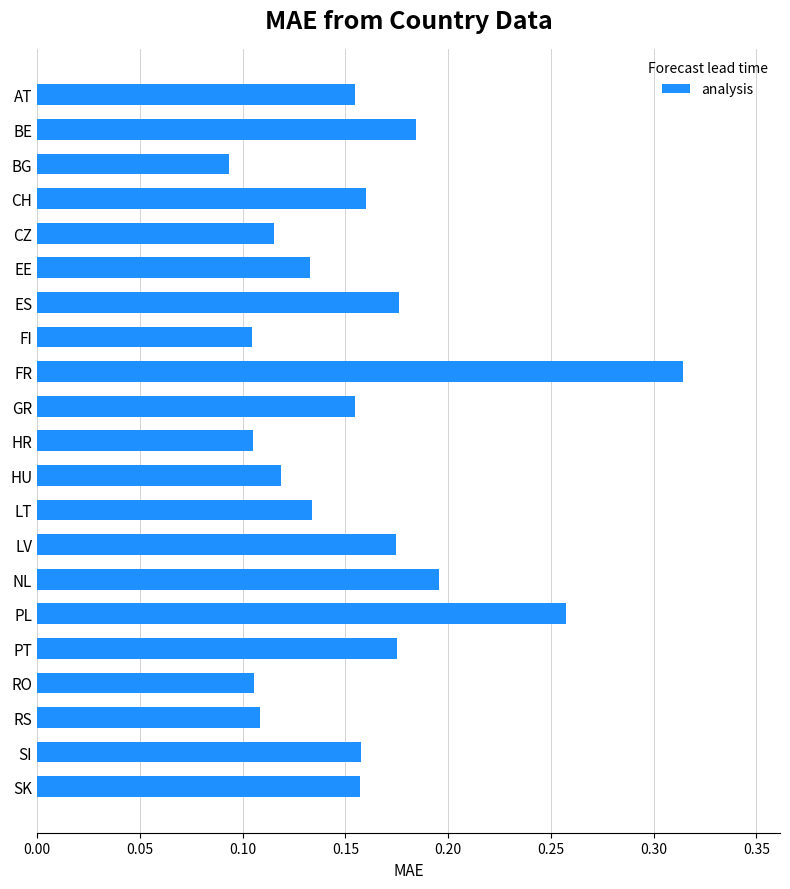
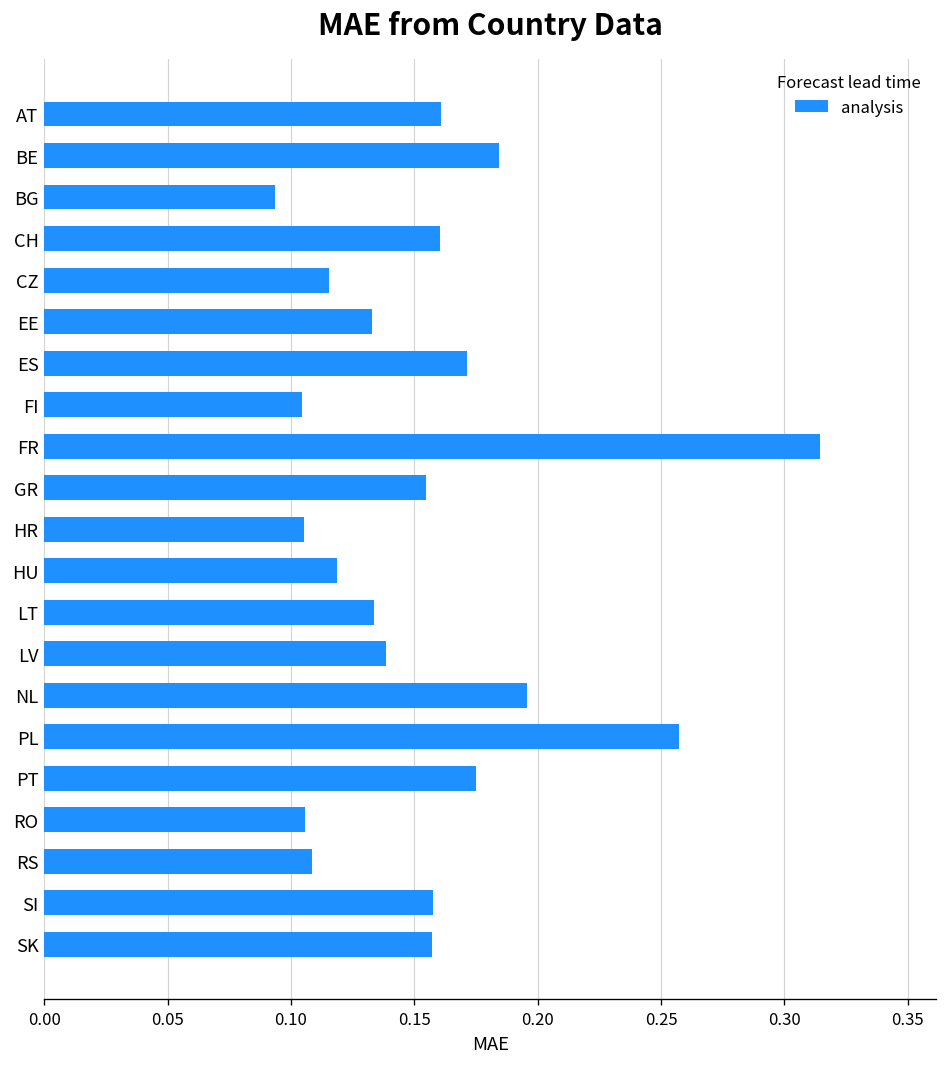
AT: 0.155 -> 0.161
ES: 0.176 -> 0.171
LV: 0.175 -> 0.138
